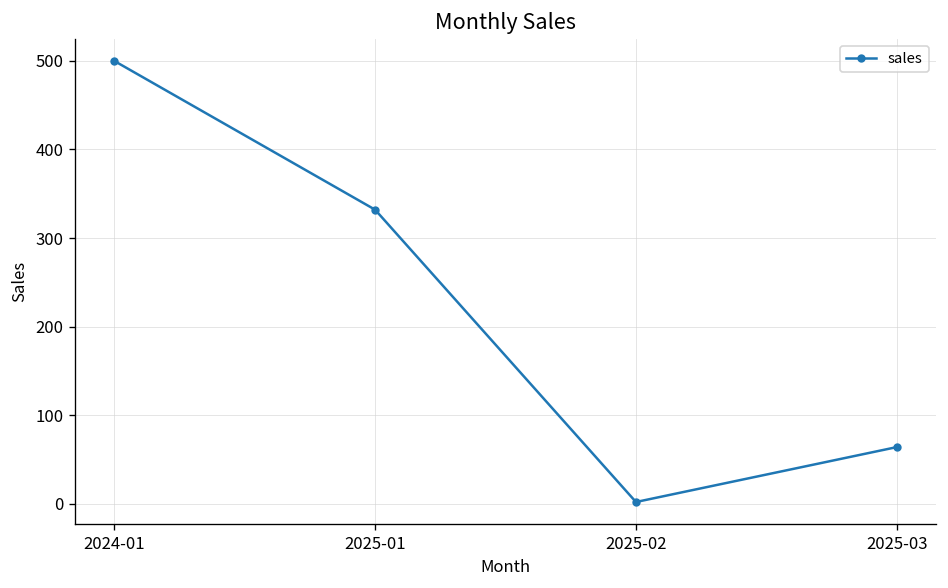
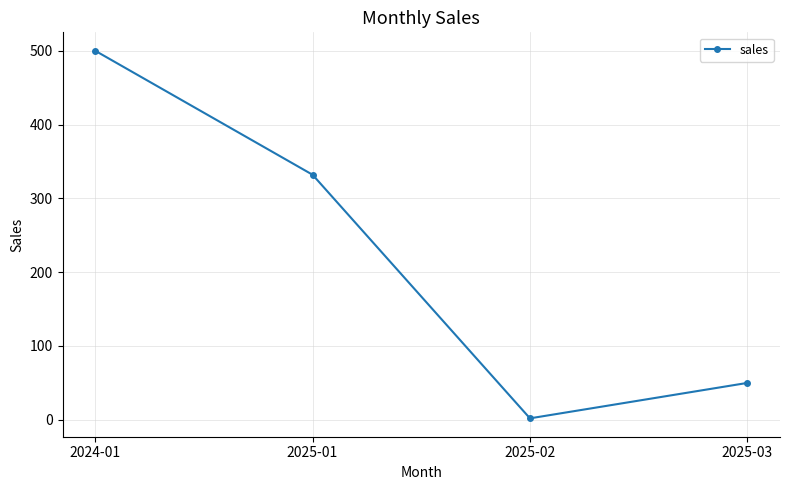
2025-03: 60 -> 50
